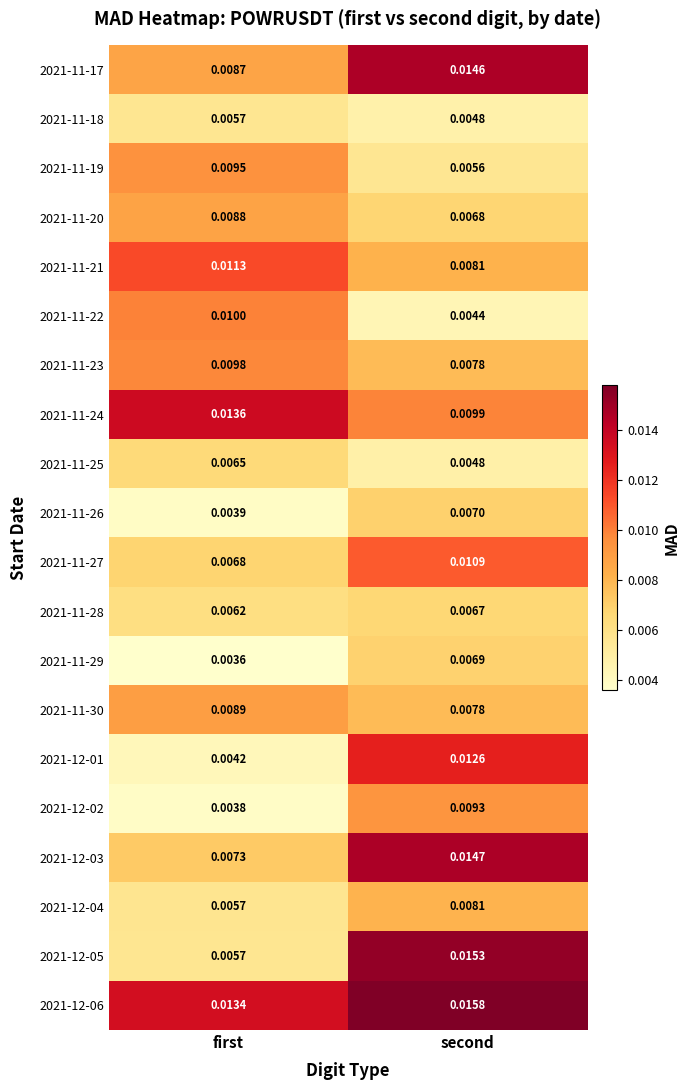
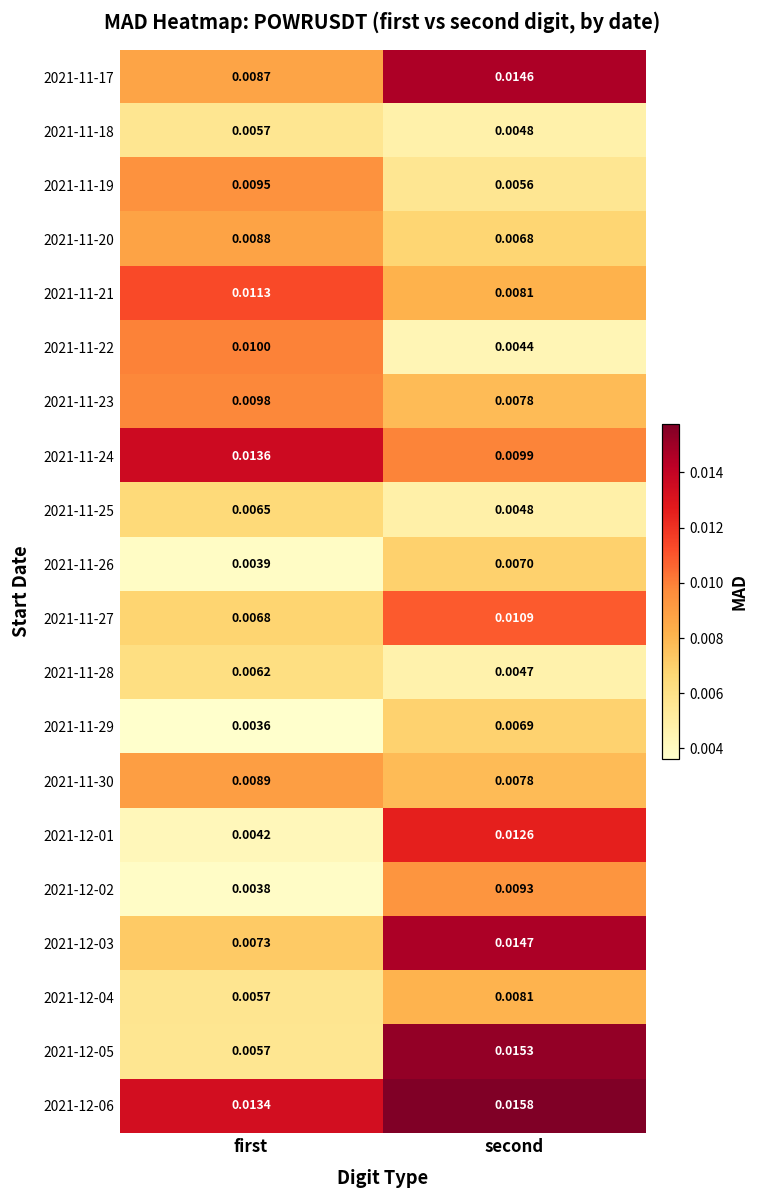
2021-11-28, second: 0.0067 -> 0.0047
